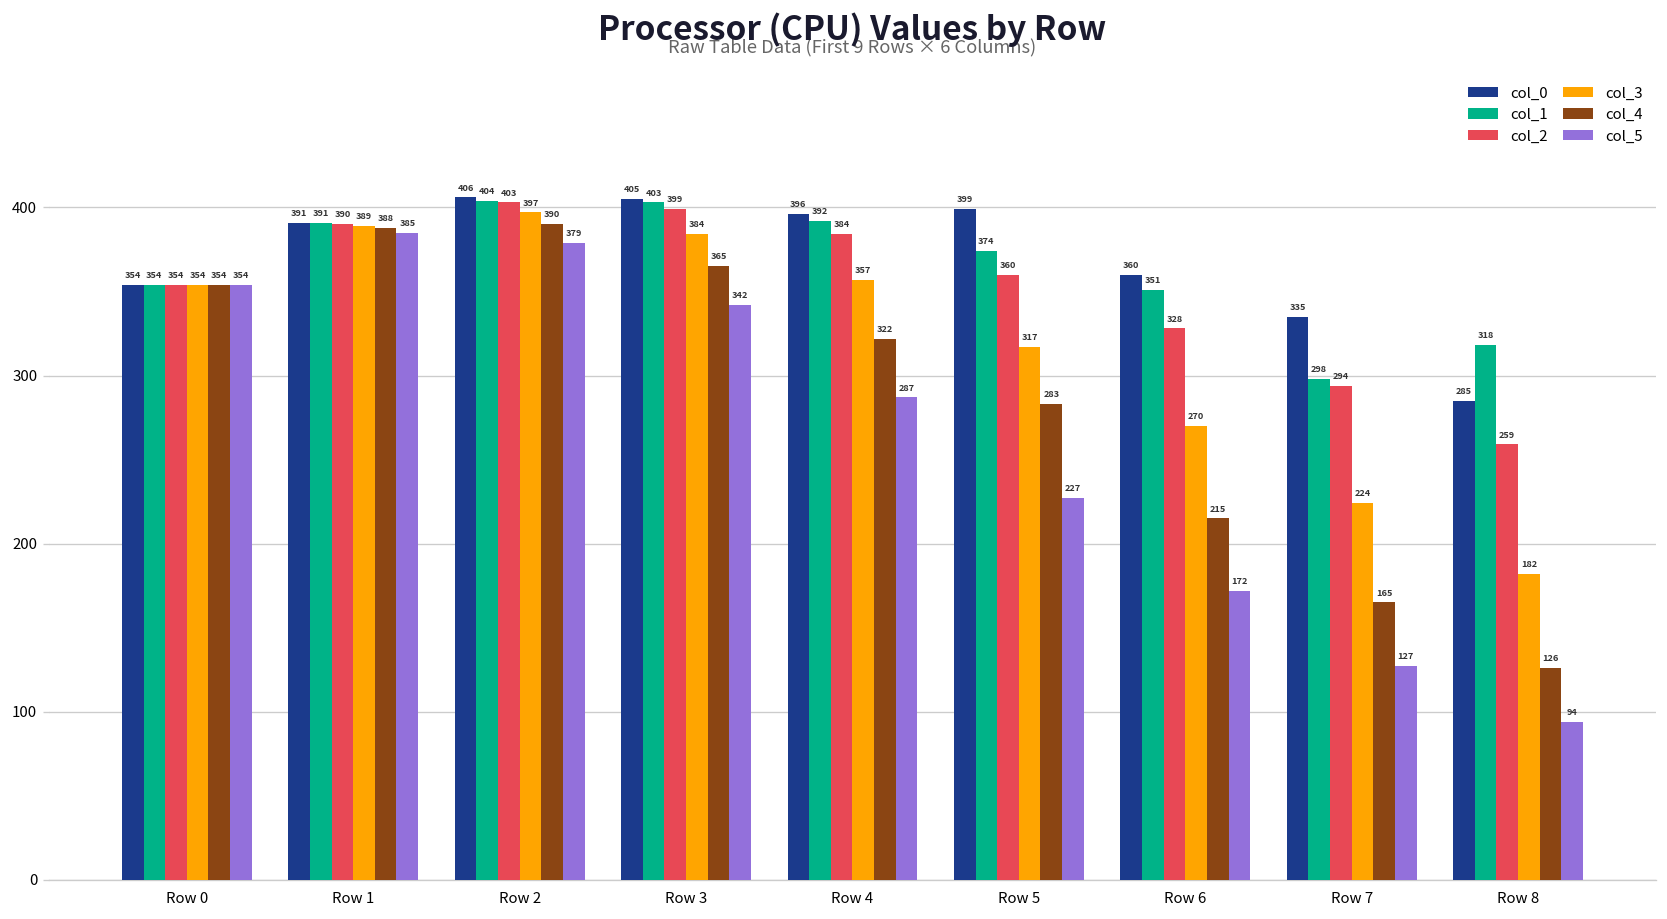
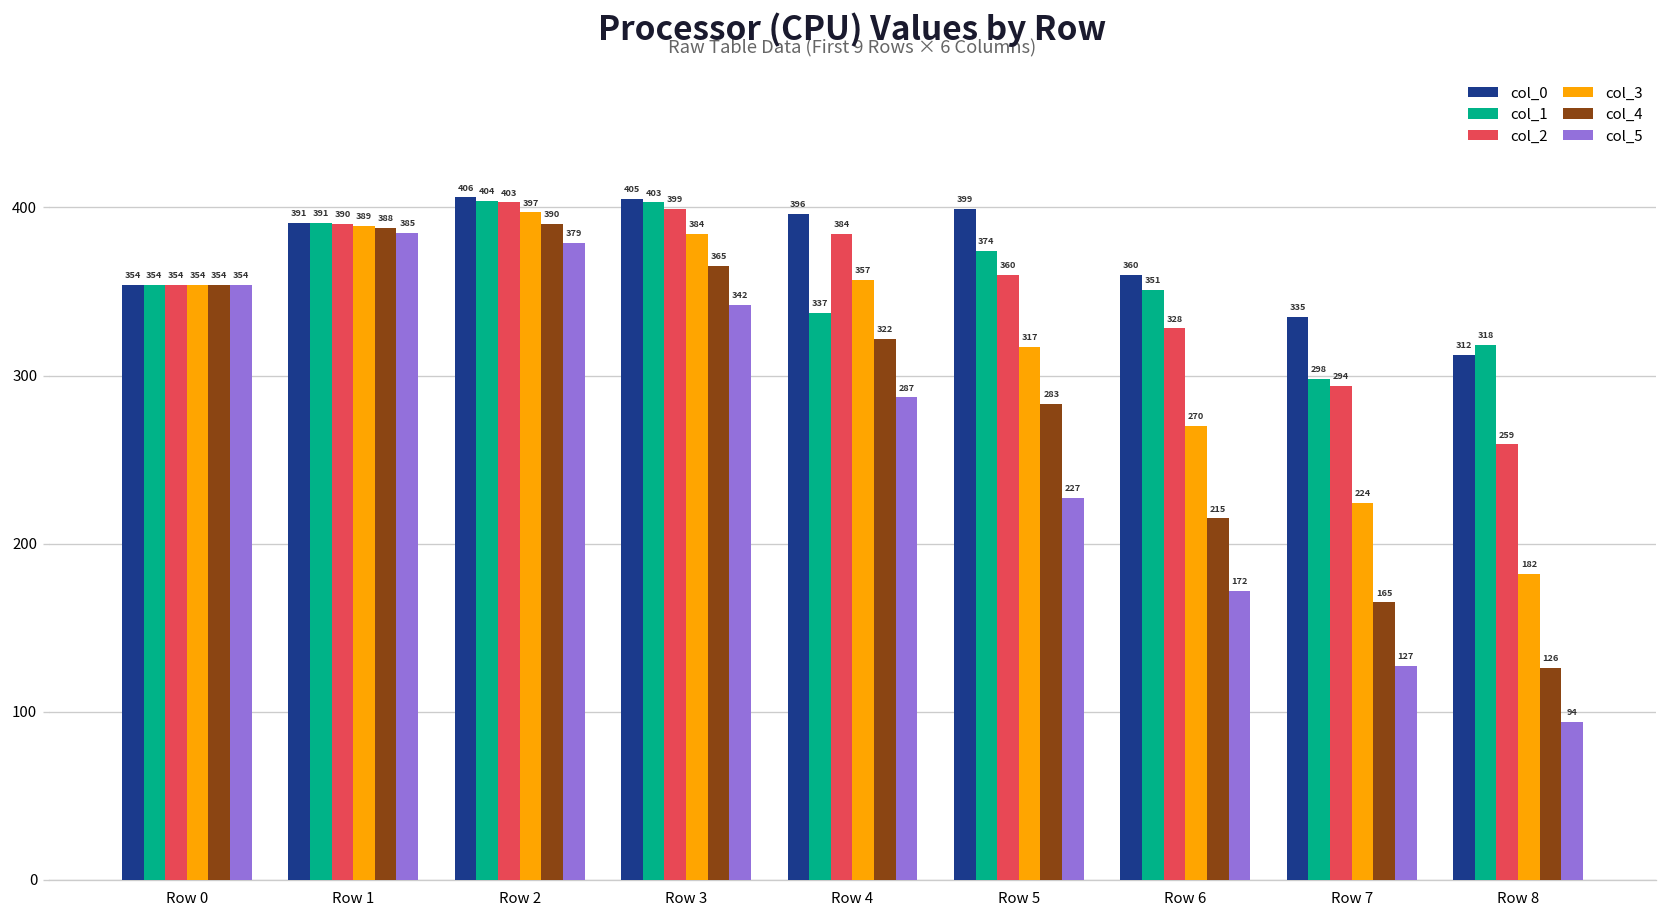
col_1, Row 4: 392 -> 337
col_0, Row 8: 285 -> 312
